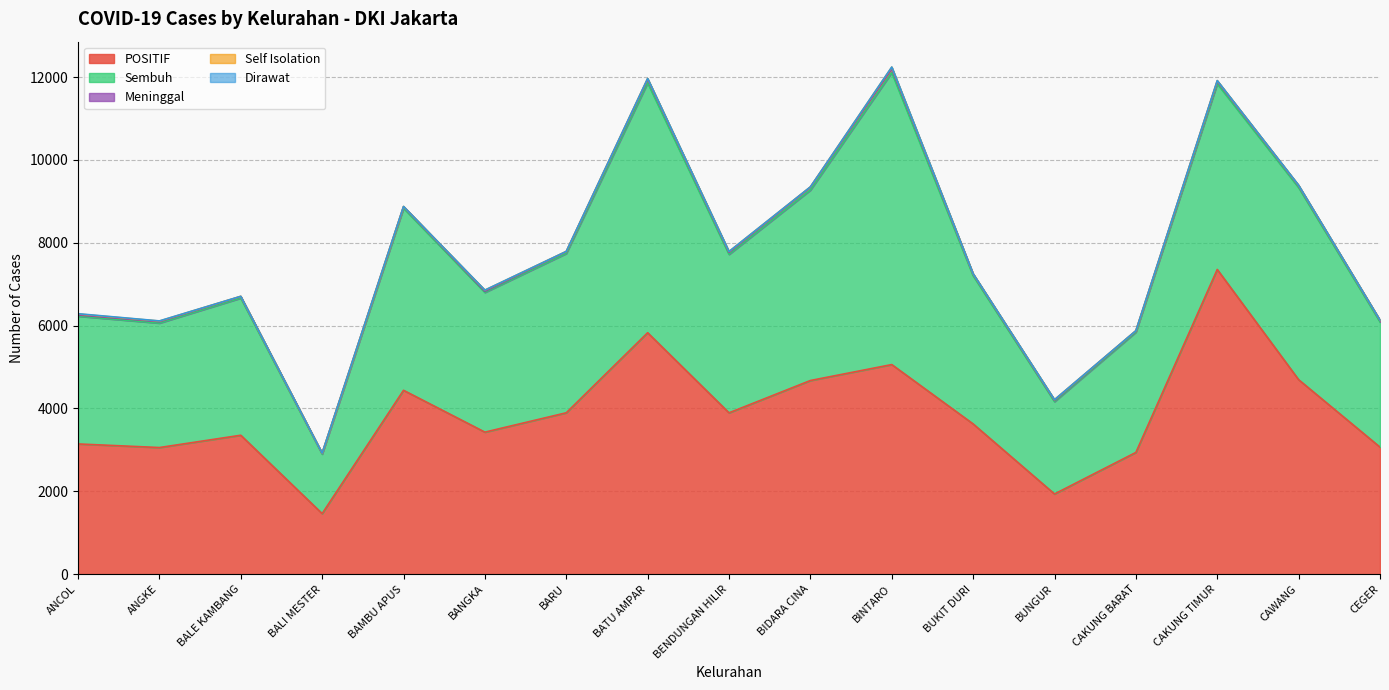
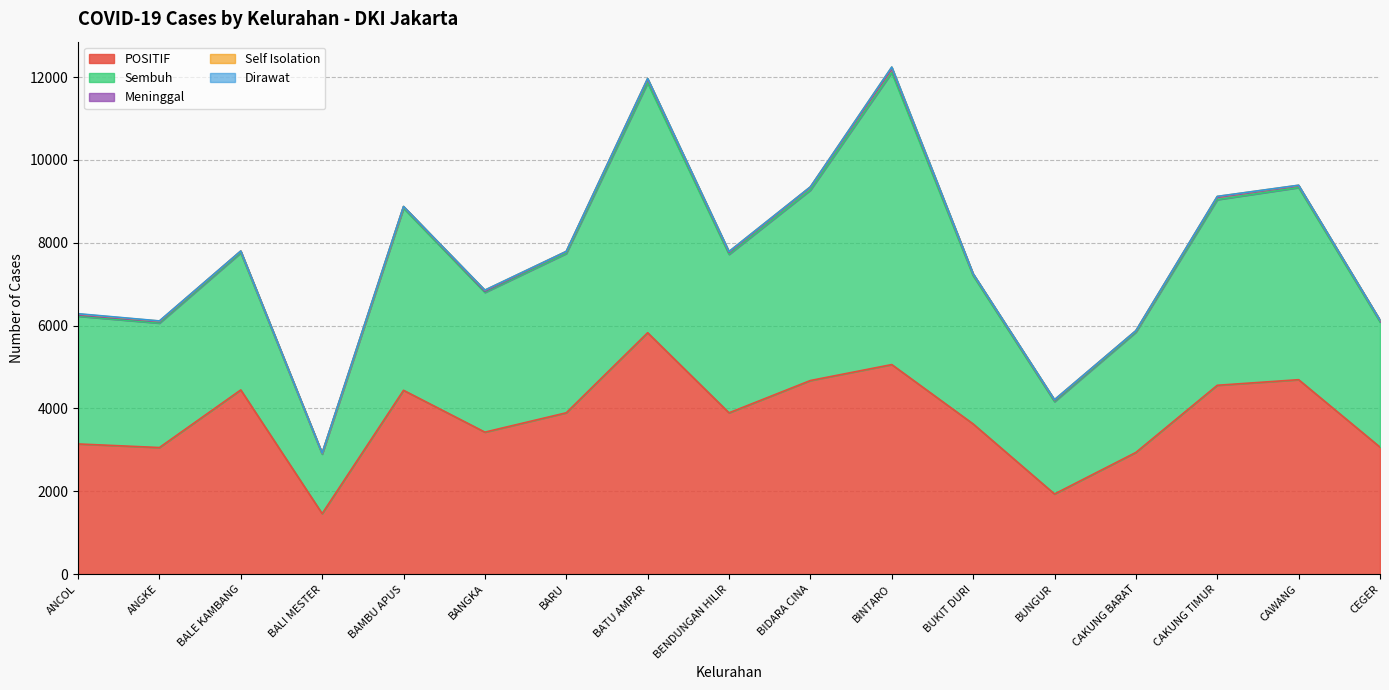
POSITIF, BALE KAMBANG: 3400 -> 4400
POSITIF, CAKUNG TIMUR: 7400 -> 4600
